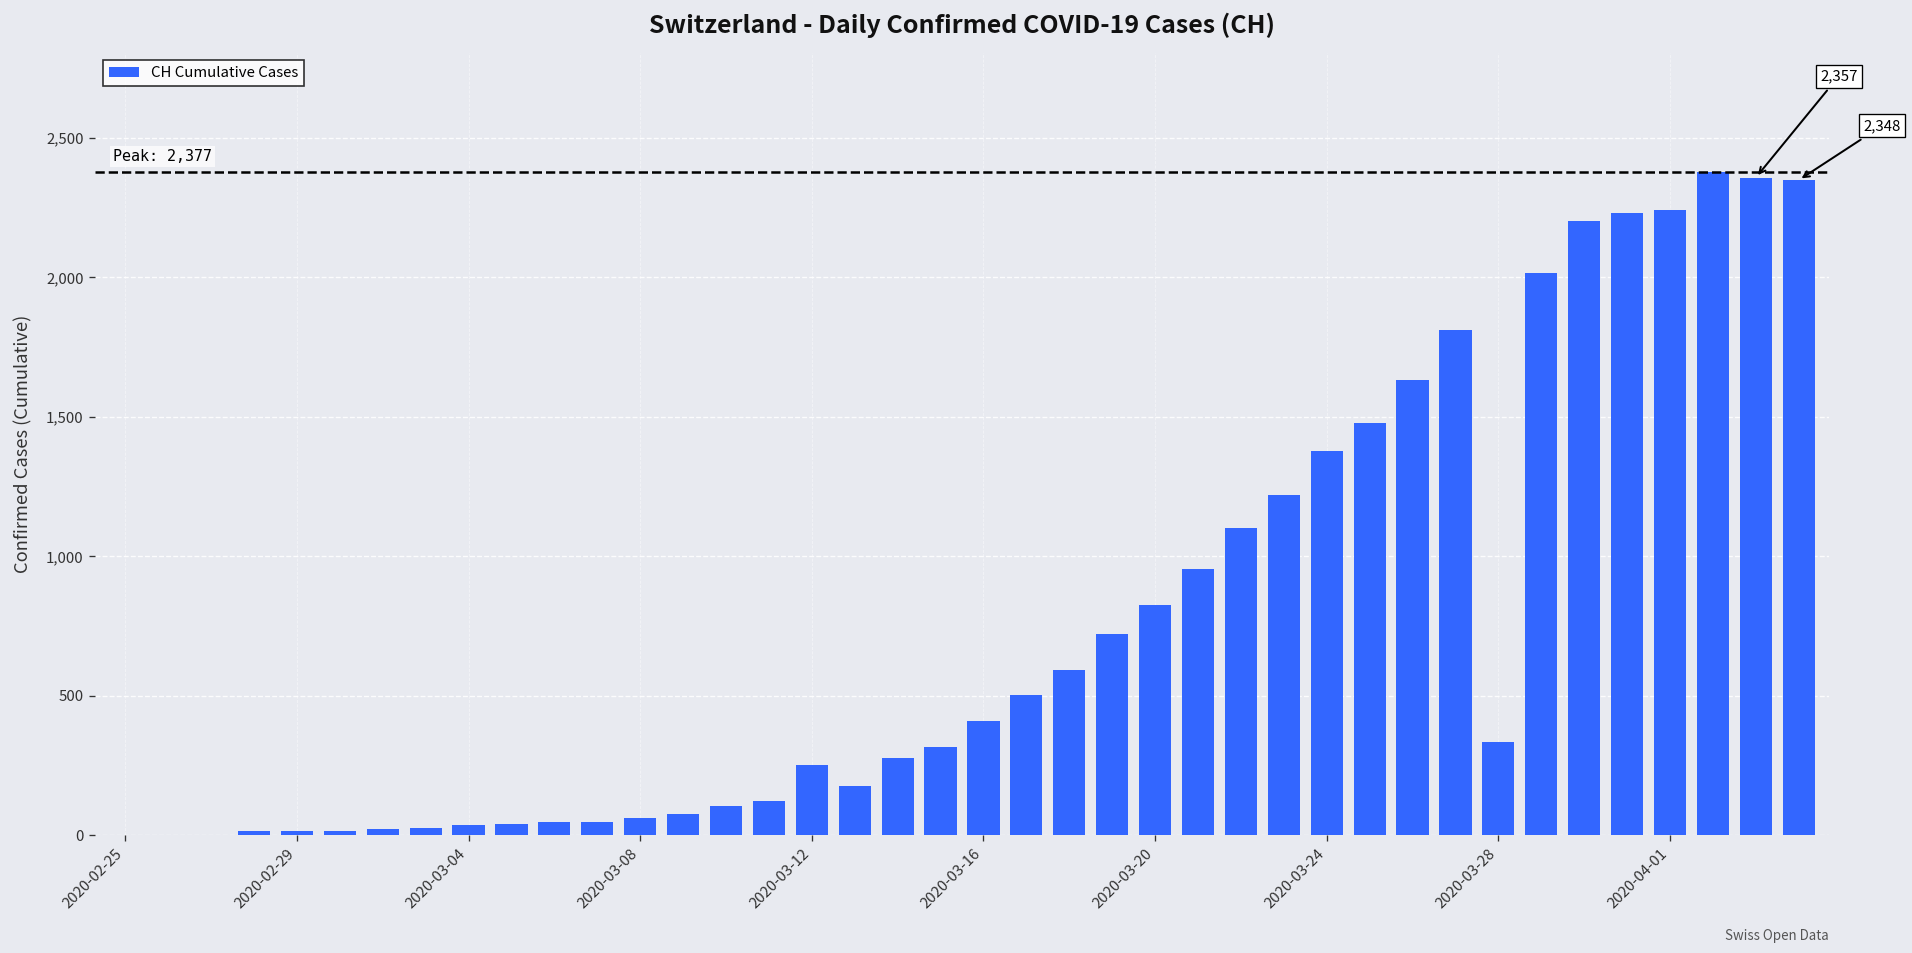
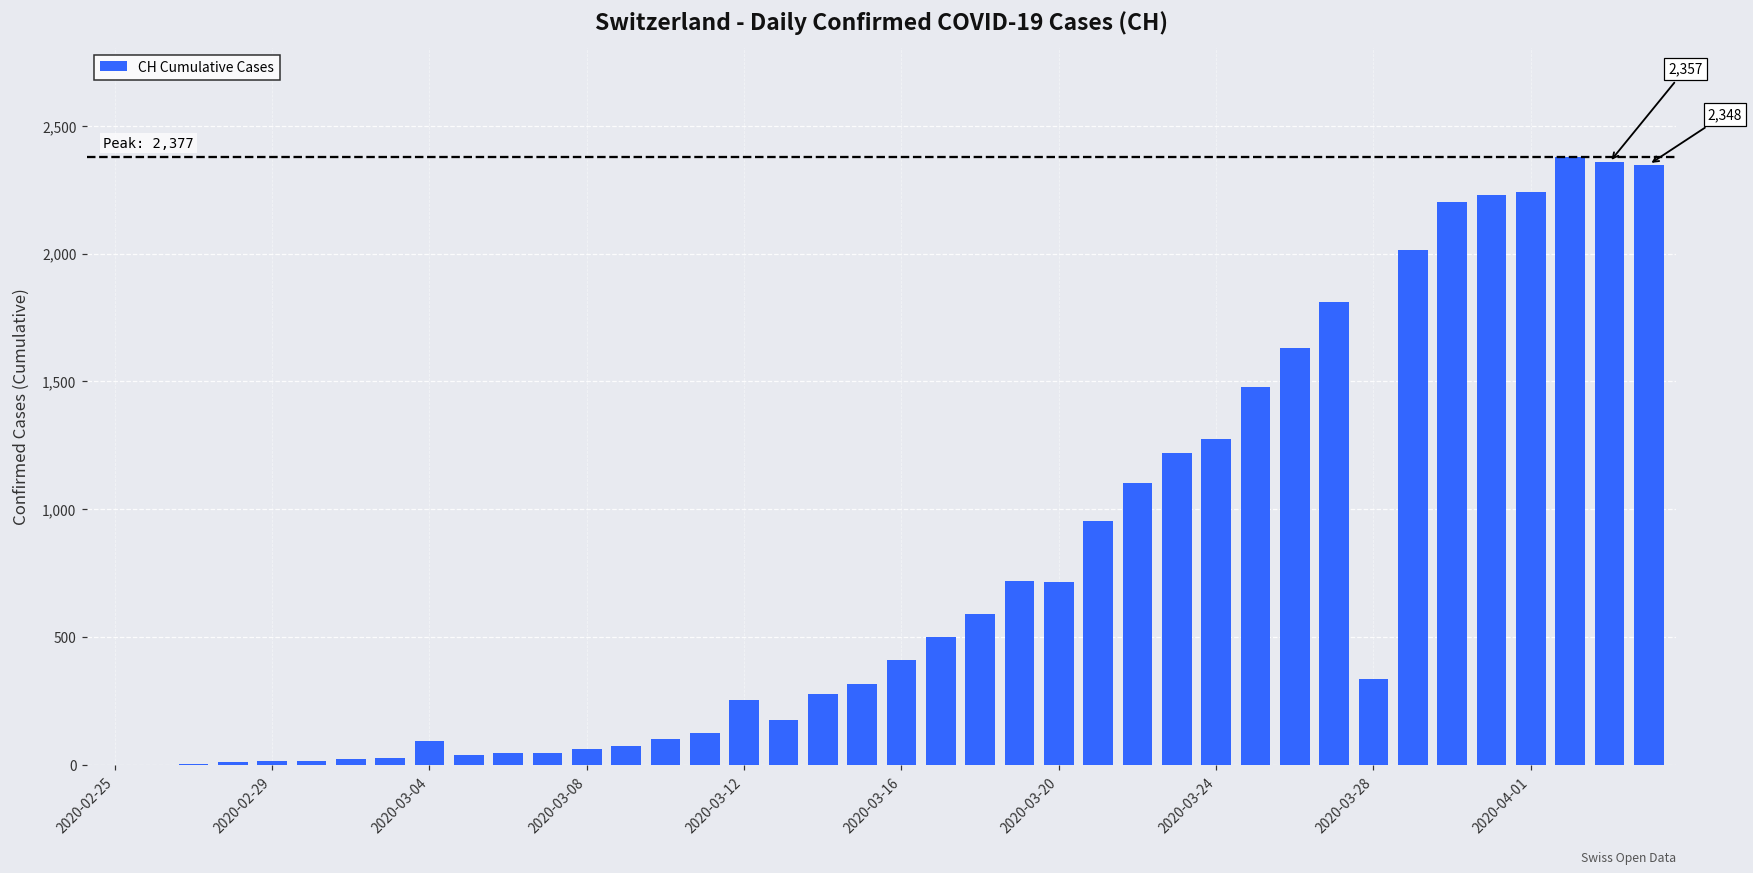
2020-03-04: 40 -> 100
2020-03-20: 830 -> 720
2020-03-24: 1,380 -> 1,270
